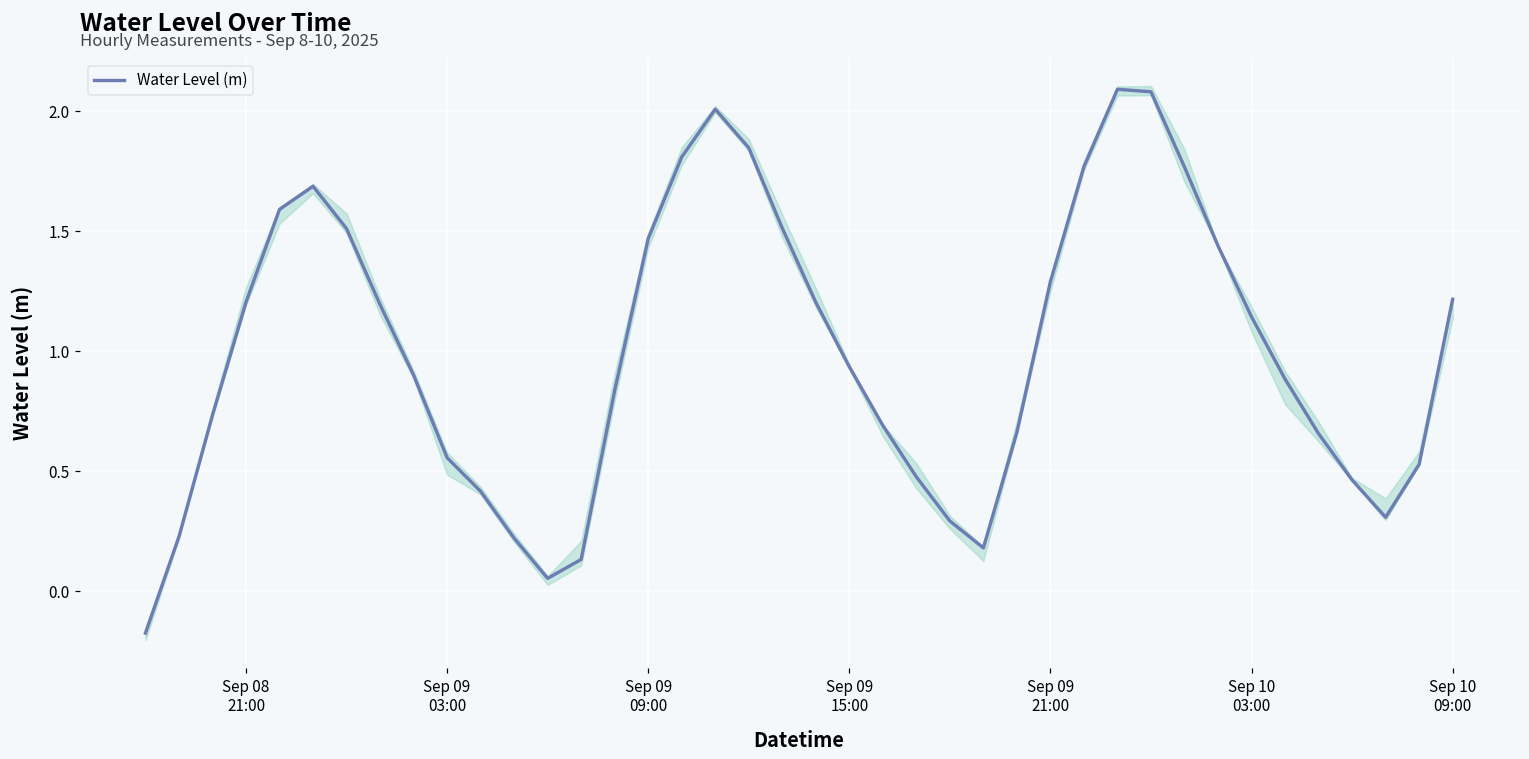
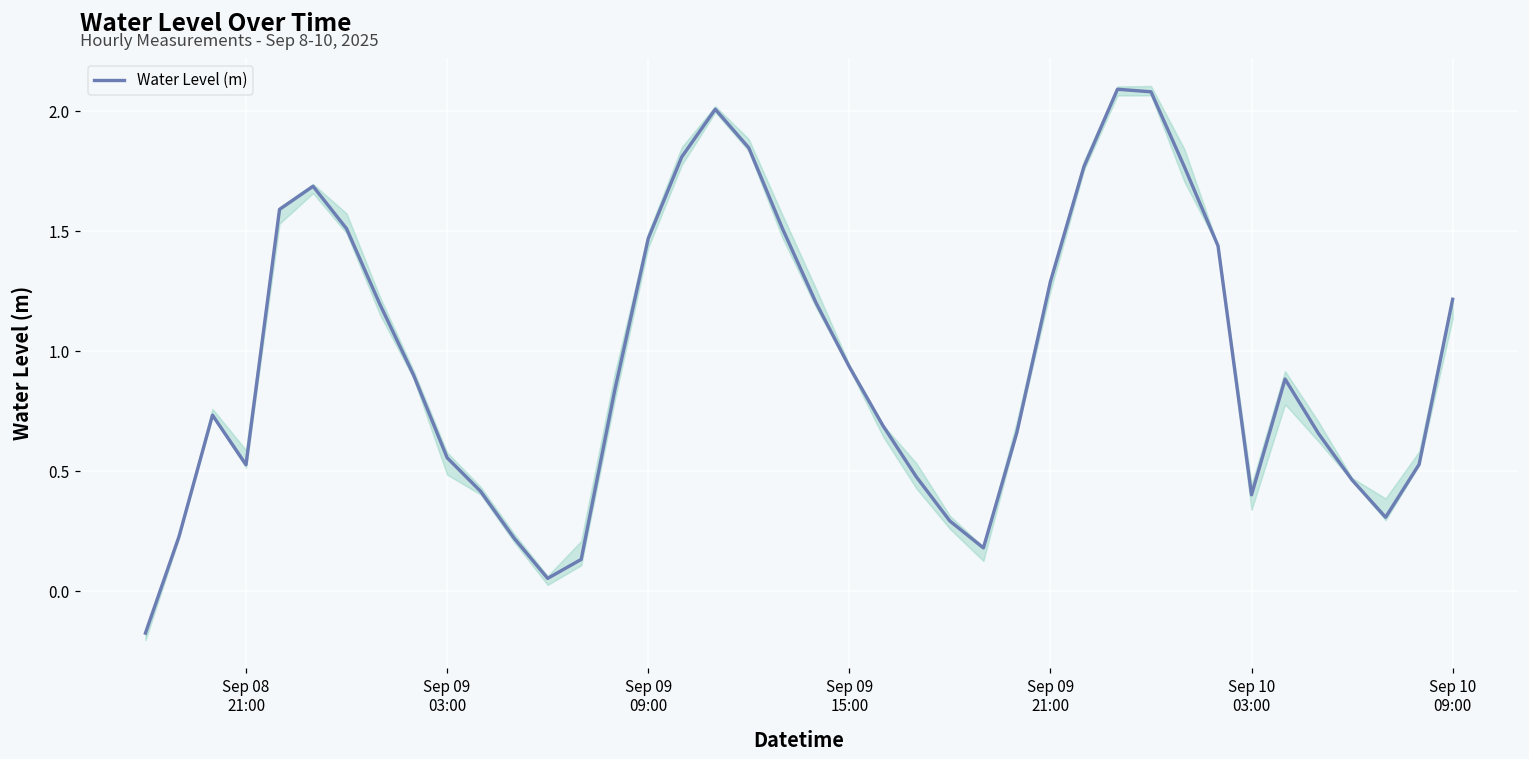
Water Level (m), Sep 08 21:00: 1.20 -> 0.53
Water Level (m), Sep 10 03:00: 1.14 -> 0.40
